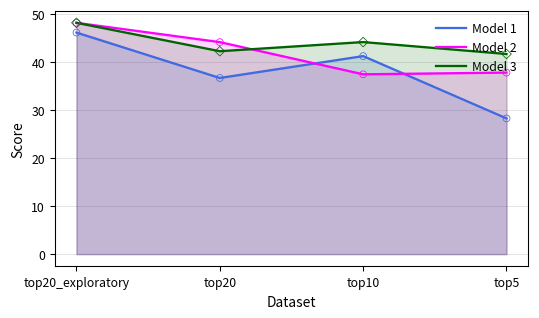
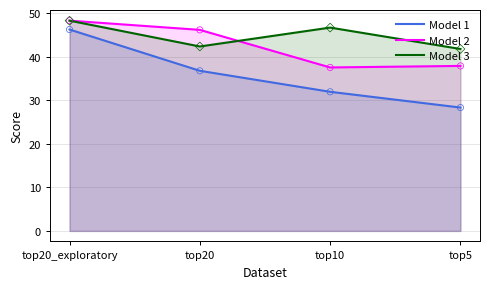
Model 2, top20: 44 -> 46
Model 1, top10: 41 -> 32
Model 3, top10: 44 -> 47
